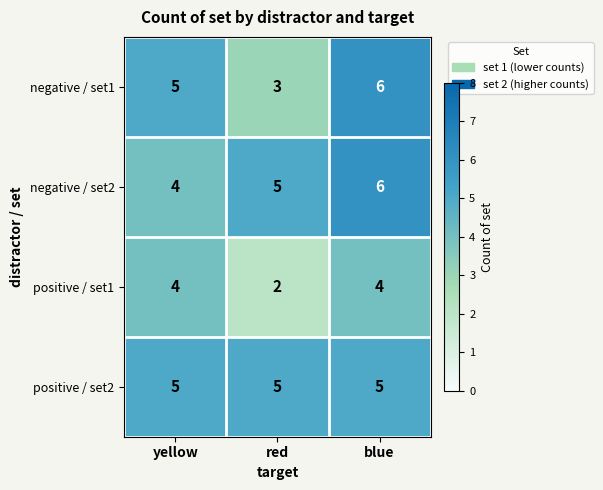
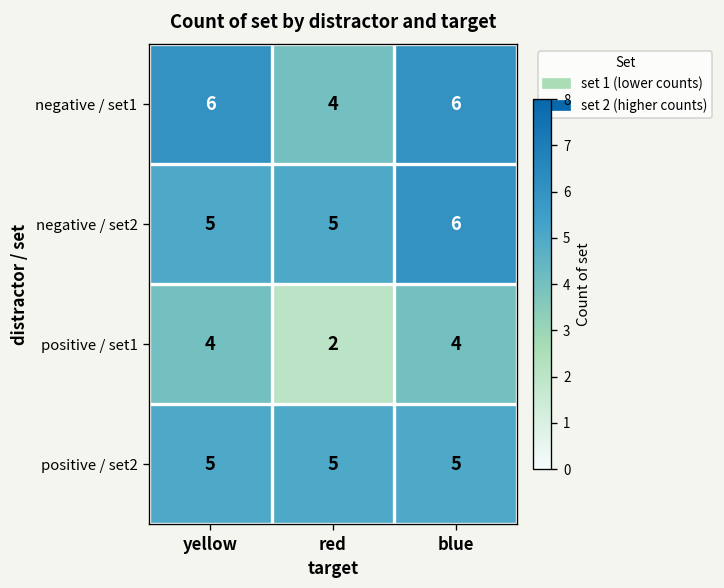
negative / set1, yellow: 5 -> 6
negative / set1, red: 3 -> 4
negative / set2, yellow: 4 -> 5
